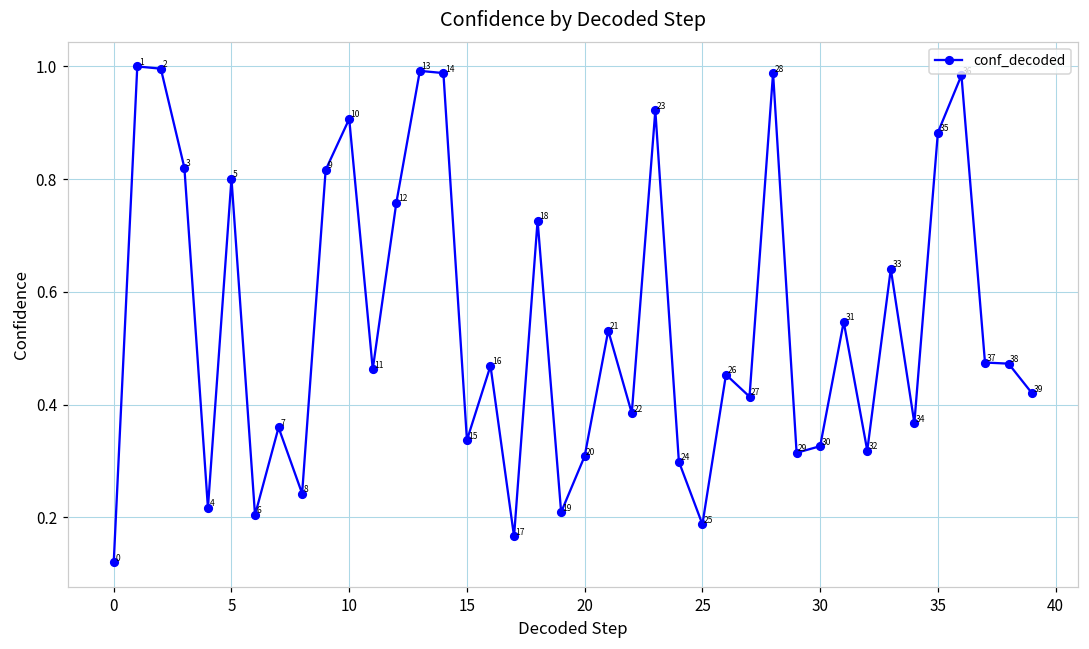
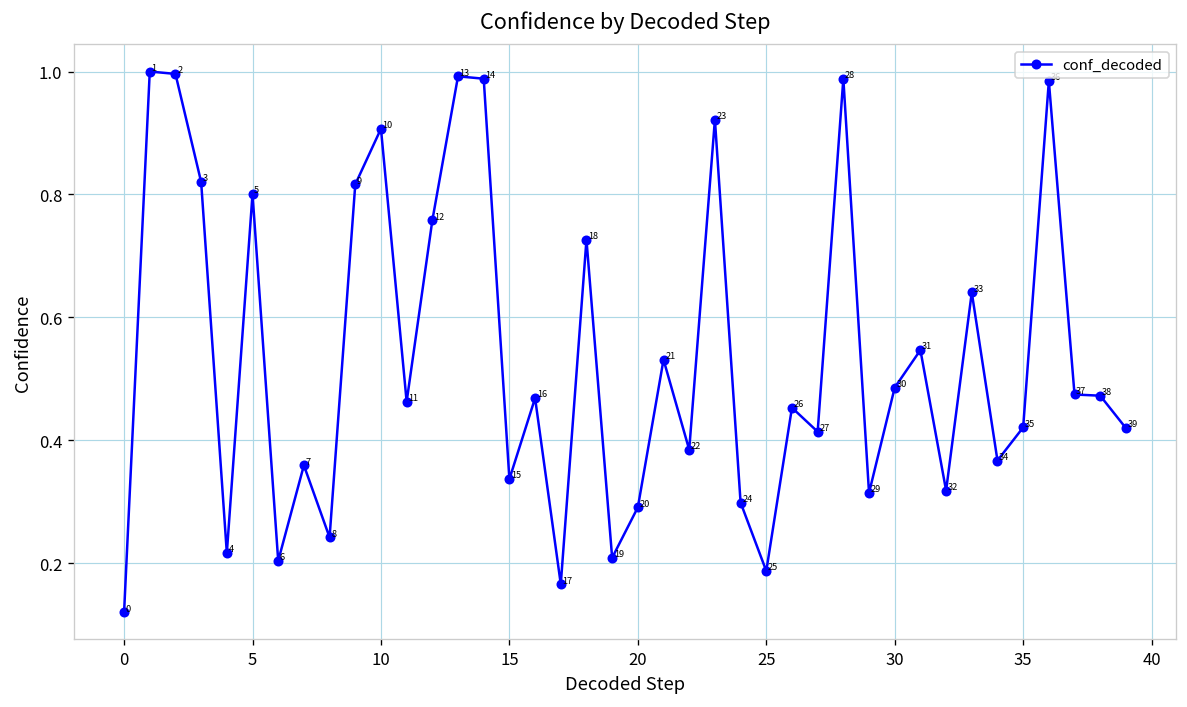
20: 0.31 -> 0.29
30: 0.33 -> 0.49
35: 0.88 -> 0.42
